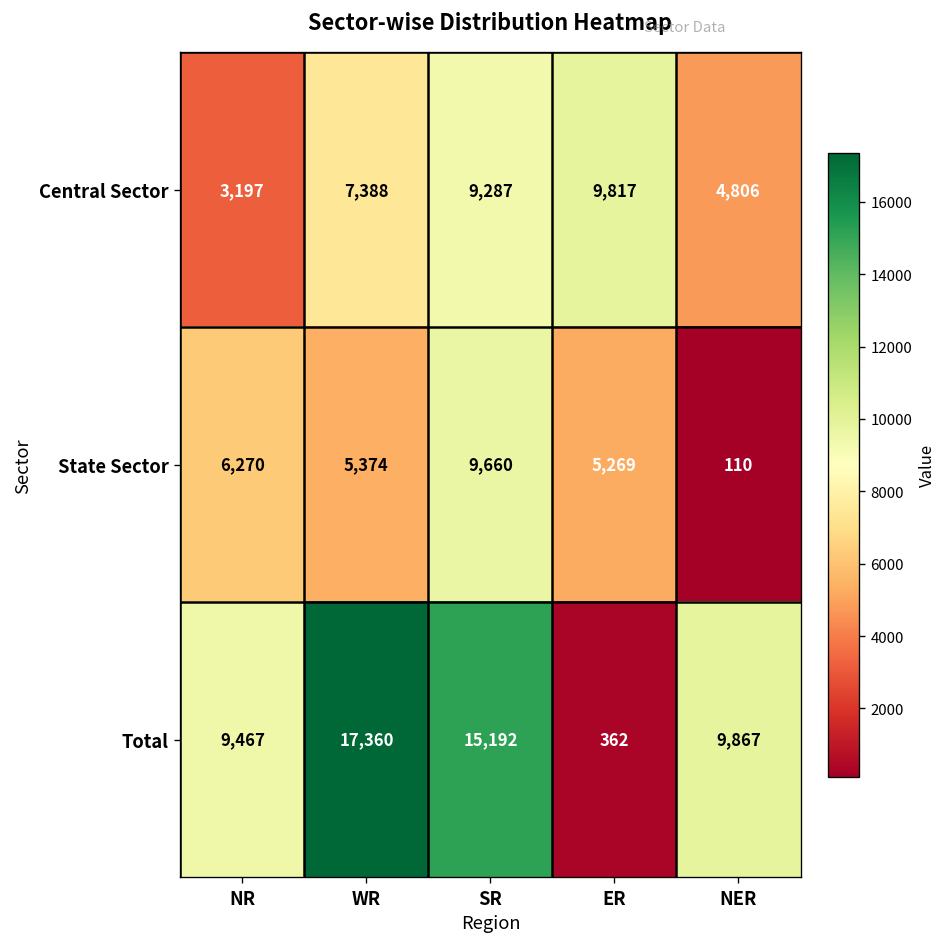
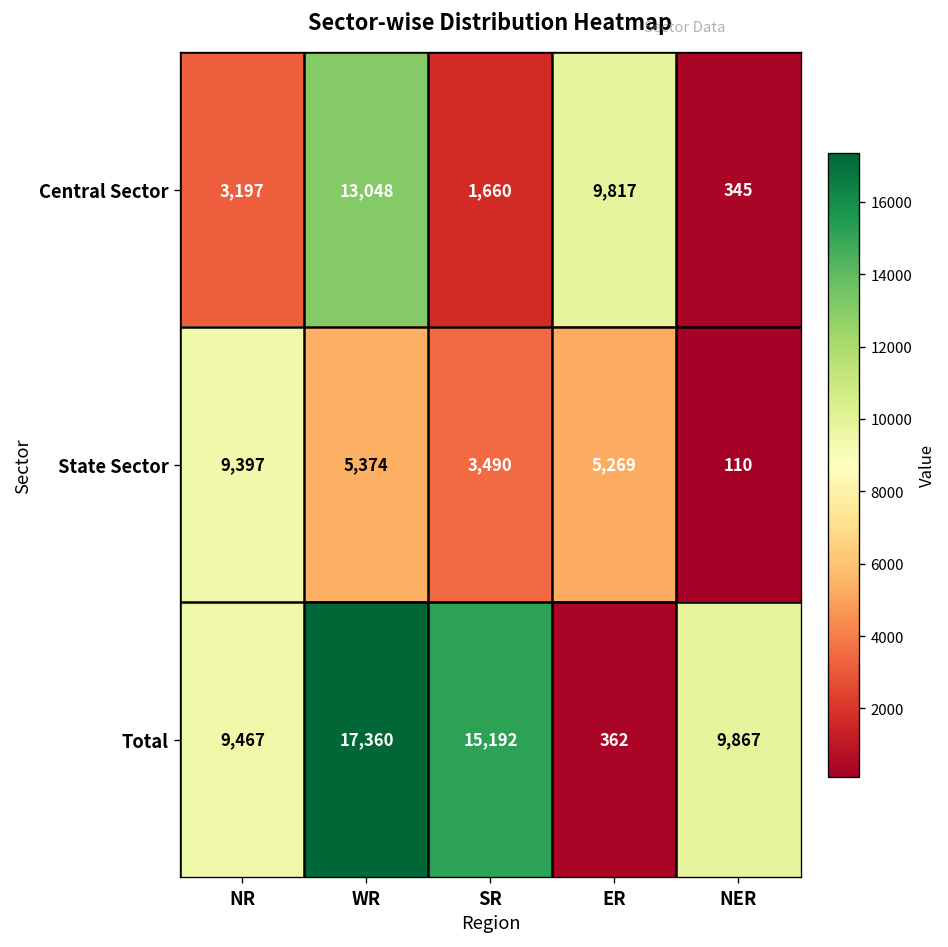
Central Sector, WR: 7,388 -> 13,048
Central Sector, SR: 9,287 -> 1,660
Central Sector, NER: 4,806 -> 345
State Sector, NR: 6,270 -> 9,397
State Sector, SR: 9,660 -> 3,490
